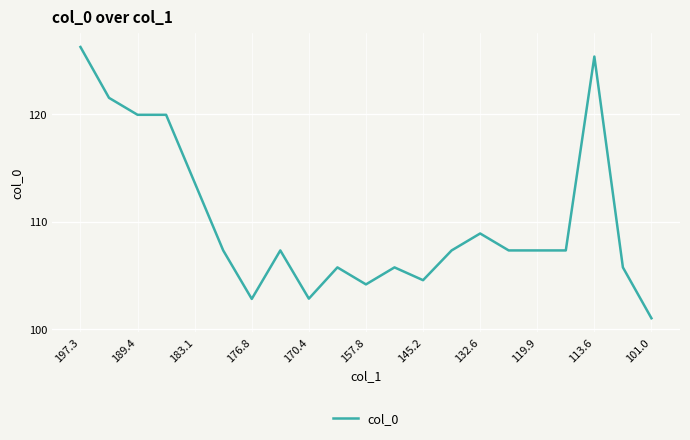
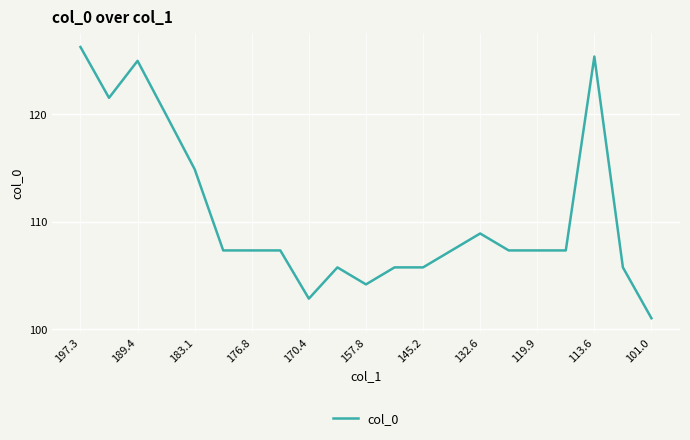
189.4: 119.9 -> 125.0
183.1: 113.6 -> 114.9
176.8: 102.8 -> 107.3
145.2: 104.5 -> 105.7
